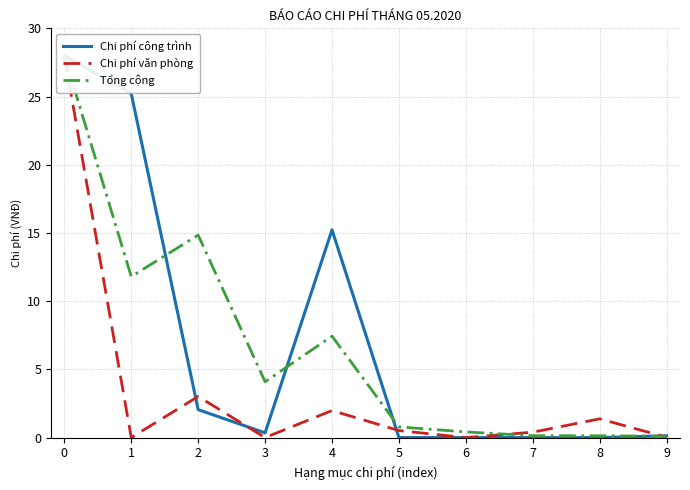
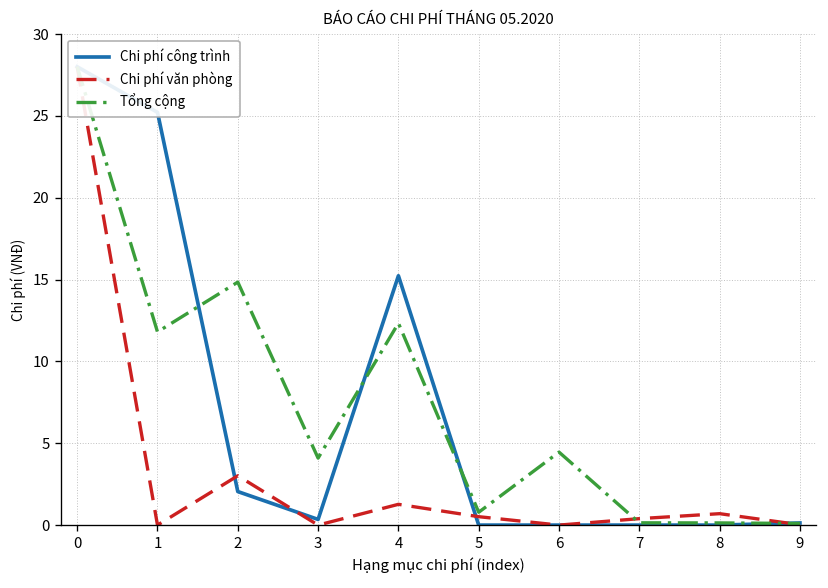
Chi phí văn phòng, 4: 2.0 -> 1.3
Tổng cộng, 4: 7.4 -> 12.3
Tổng cộng, 6: 0.4 -> 4.5
Chi phí văn phòng, 8: 1.4 -> 0.7
